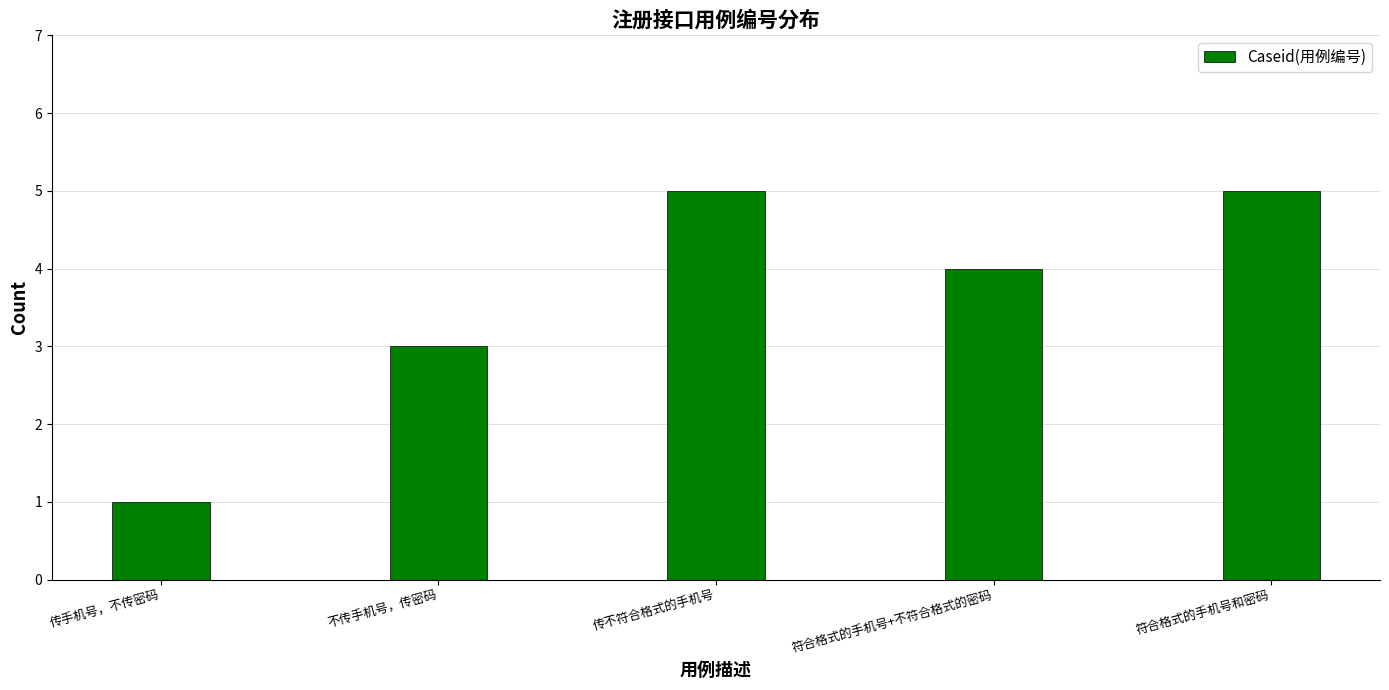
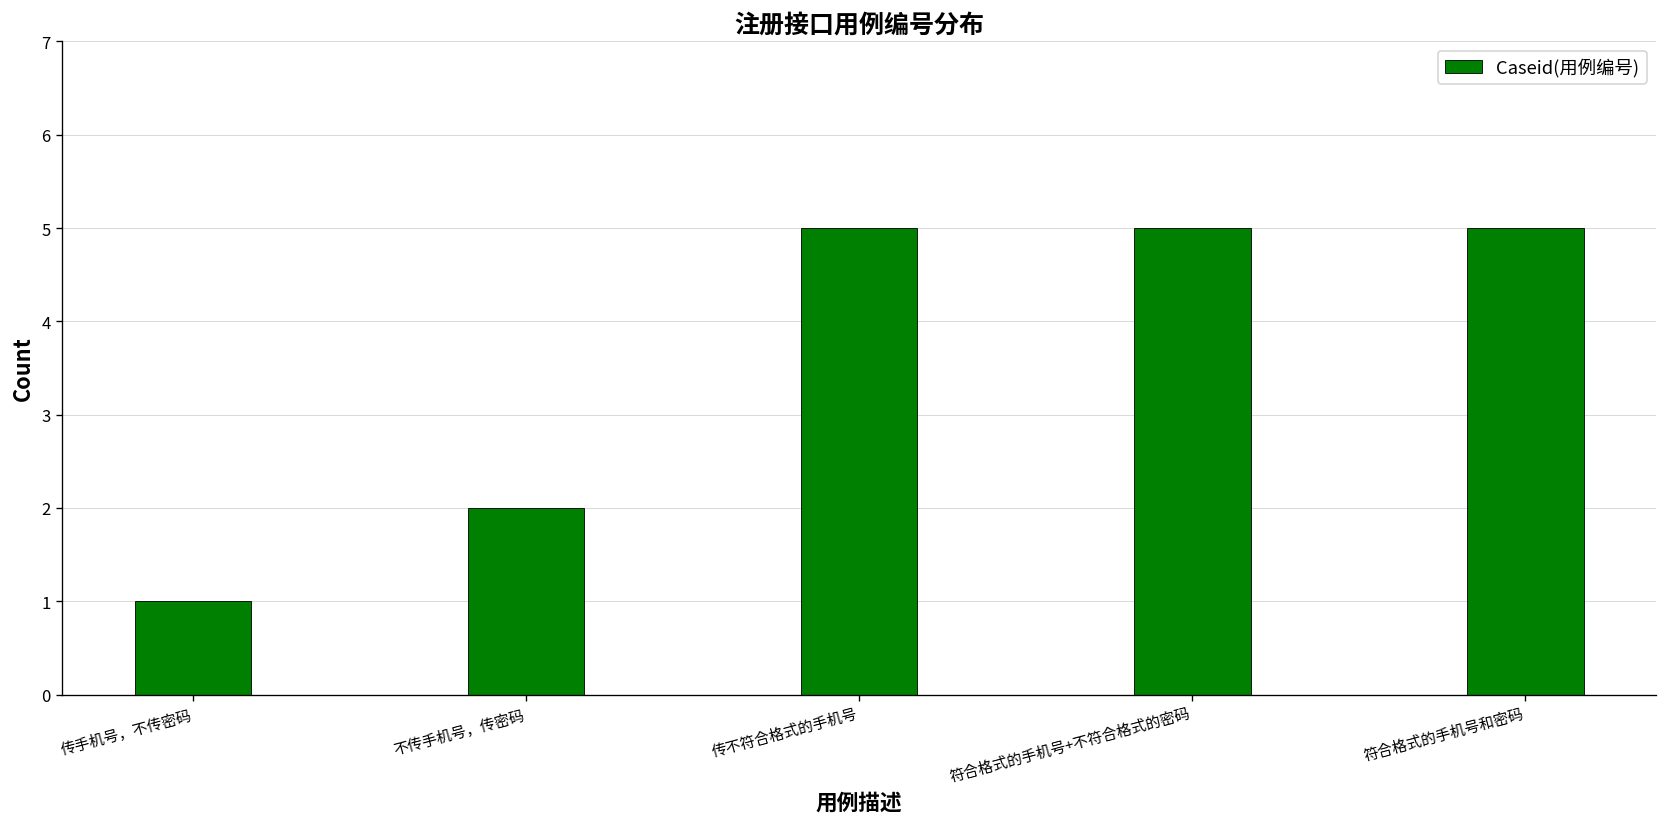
不传手机号，传密码: 3 -> 2
符合格式的手机号+不符合格式的密码: 4 -> 5
